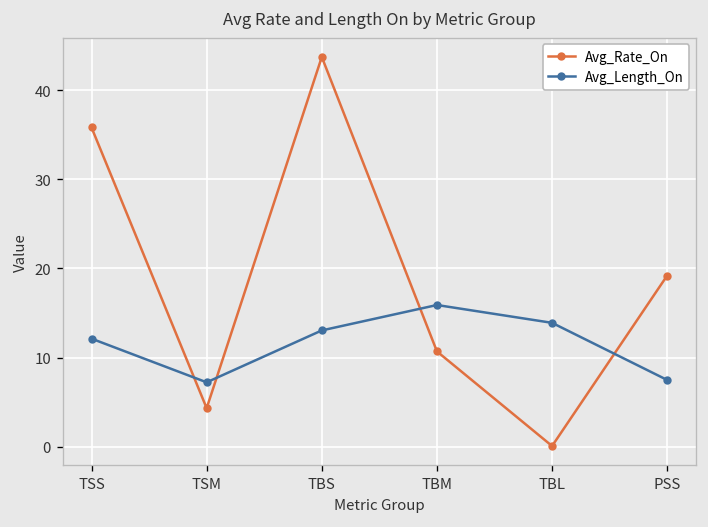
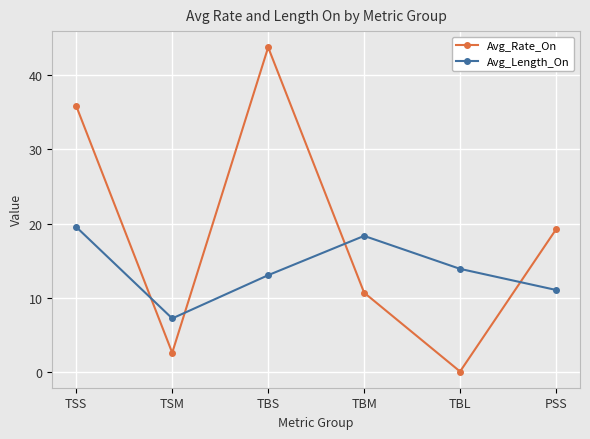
Avg_Length_On, TSS: 12 -> 20
Avg_Rate_On, TSM: 4 -> 3
Avg_Length_On, TBM: 16 -> 18
Avg_Length_On, PSS: 7 -> 11
